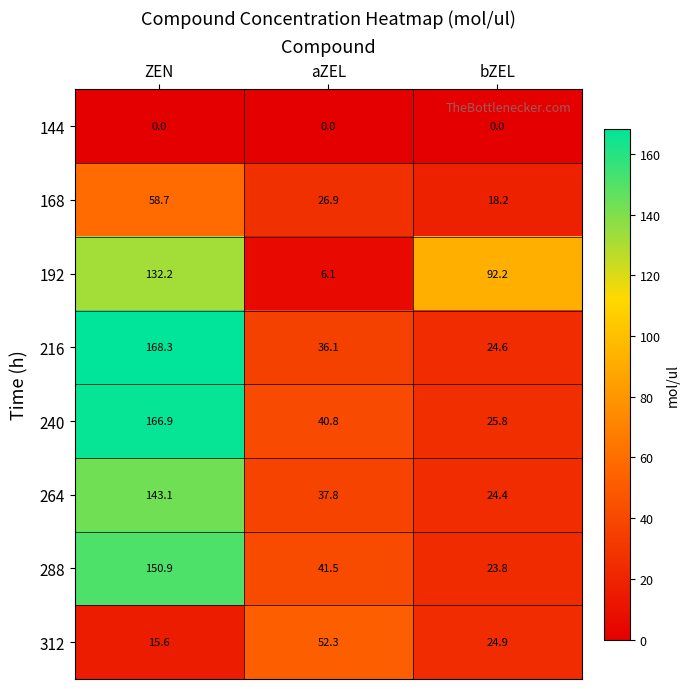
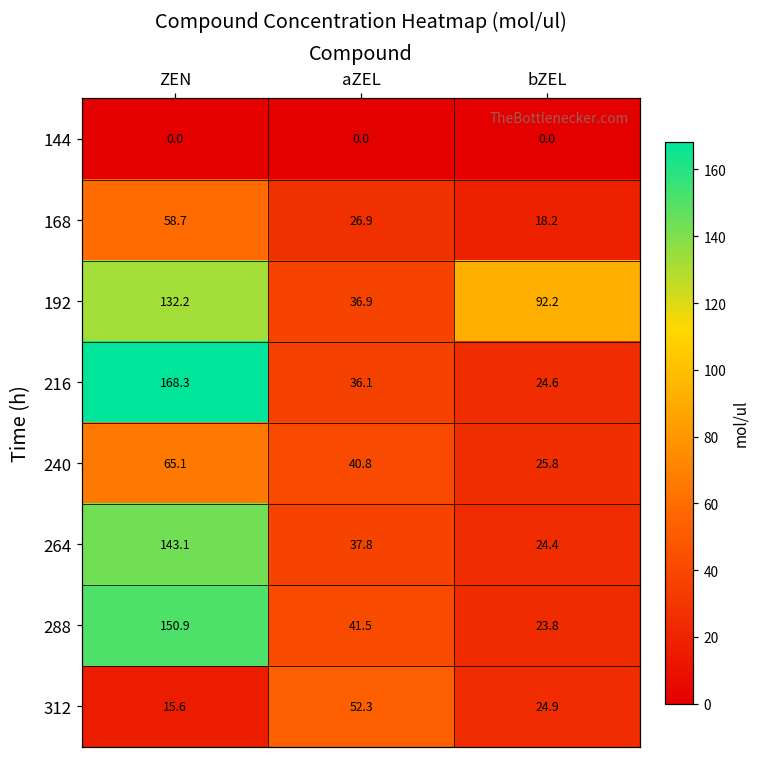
192, aZEL: 6.1 -> 36.9
240, ZEN: 166.9 -> 65.1
